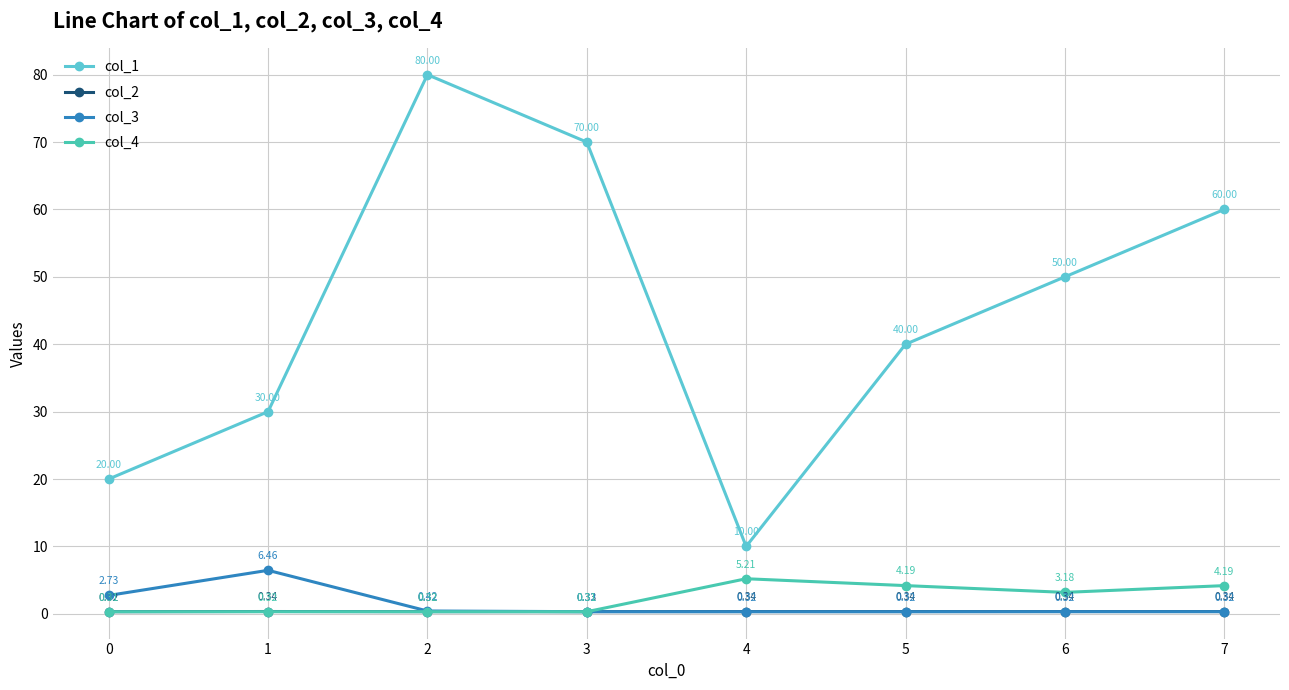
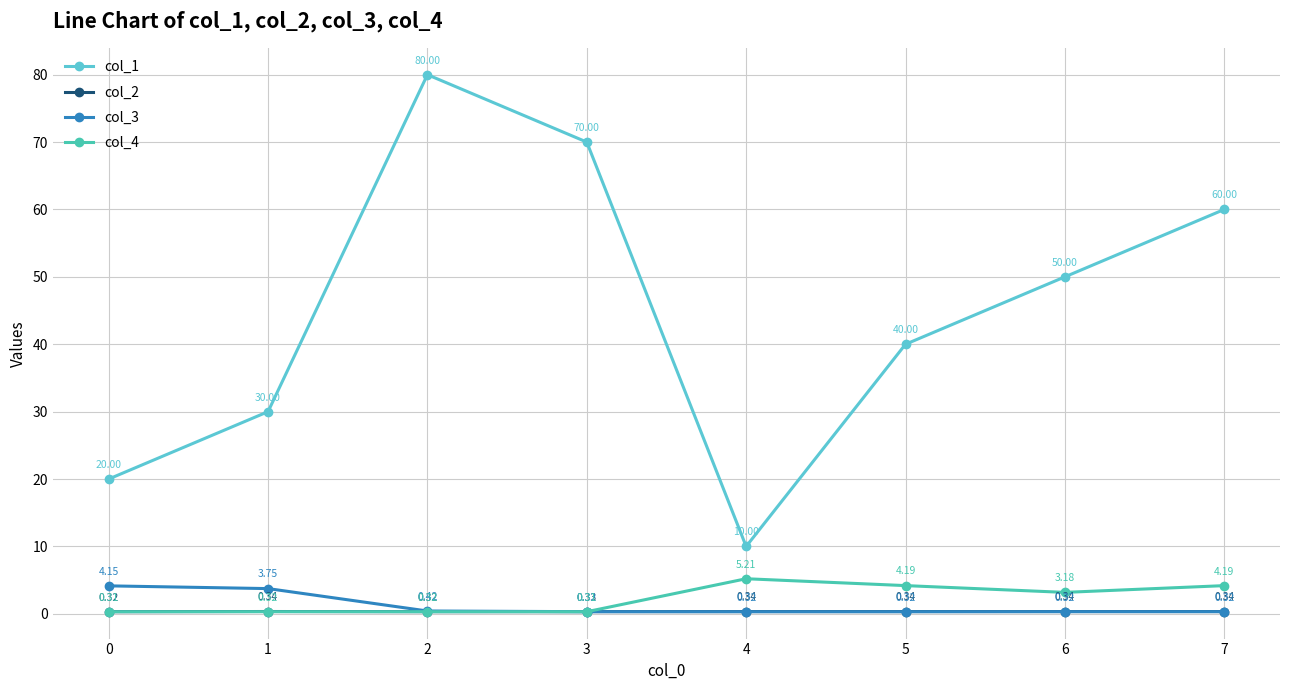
col_3, 0: 2.73 -> 4.15
col_3, 1: 6.46 -> 3.75
